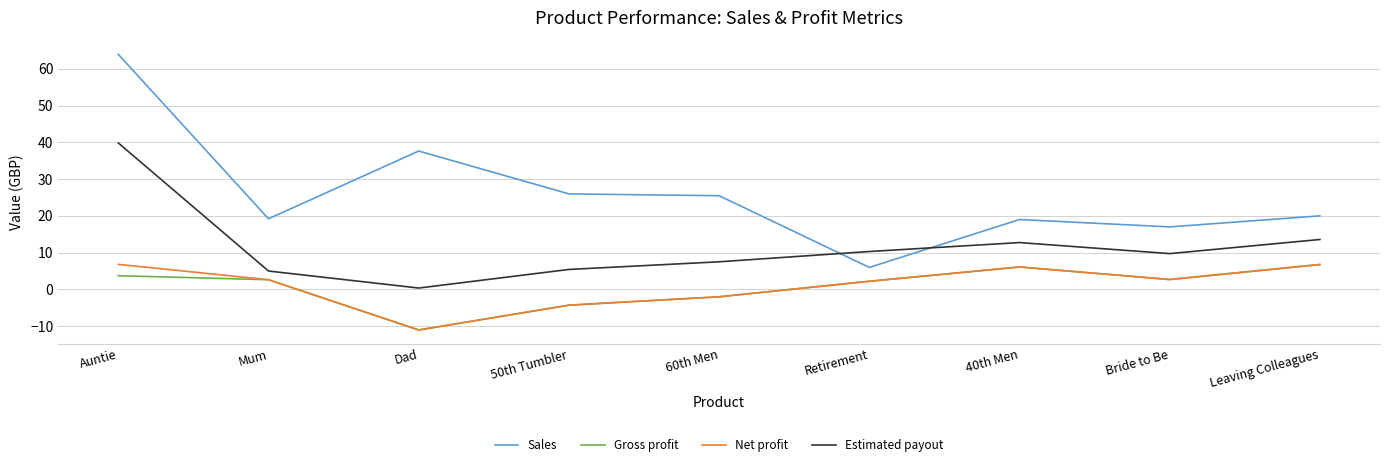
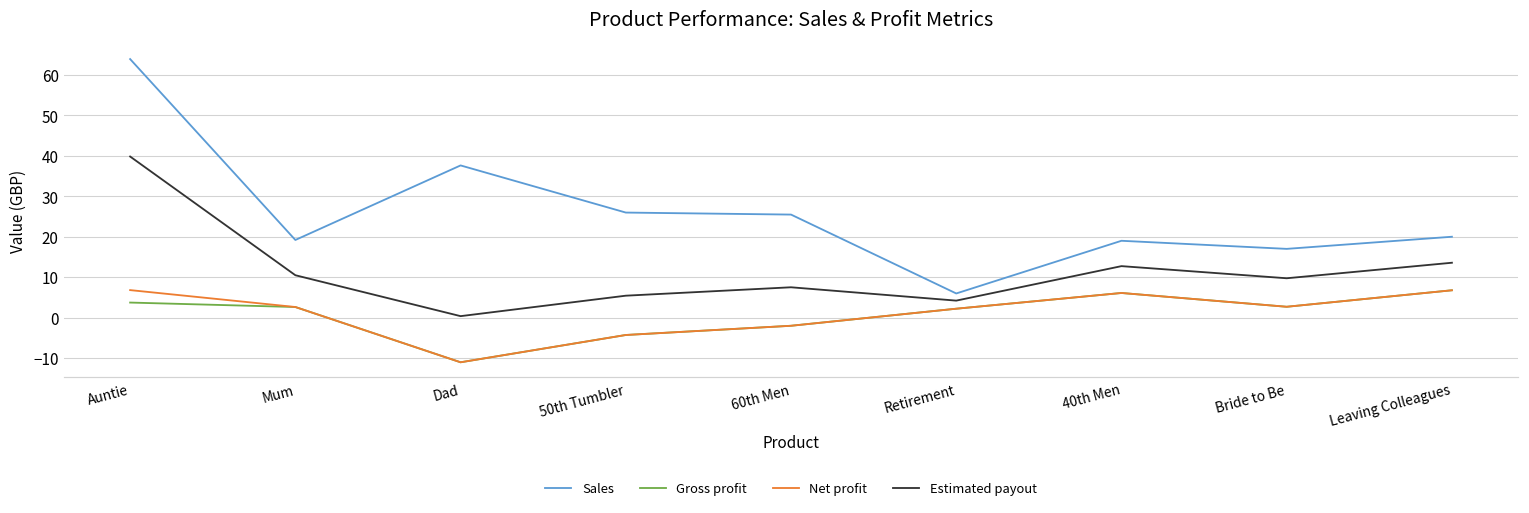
Estimated payout, Mum: 5 -> 10
Estimated payout, Retirement: 10 -> 4
